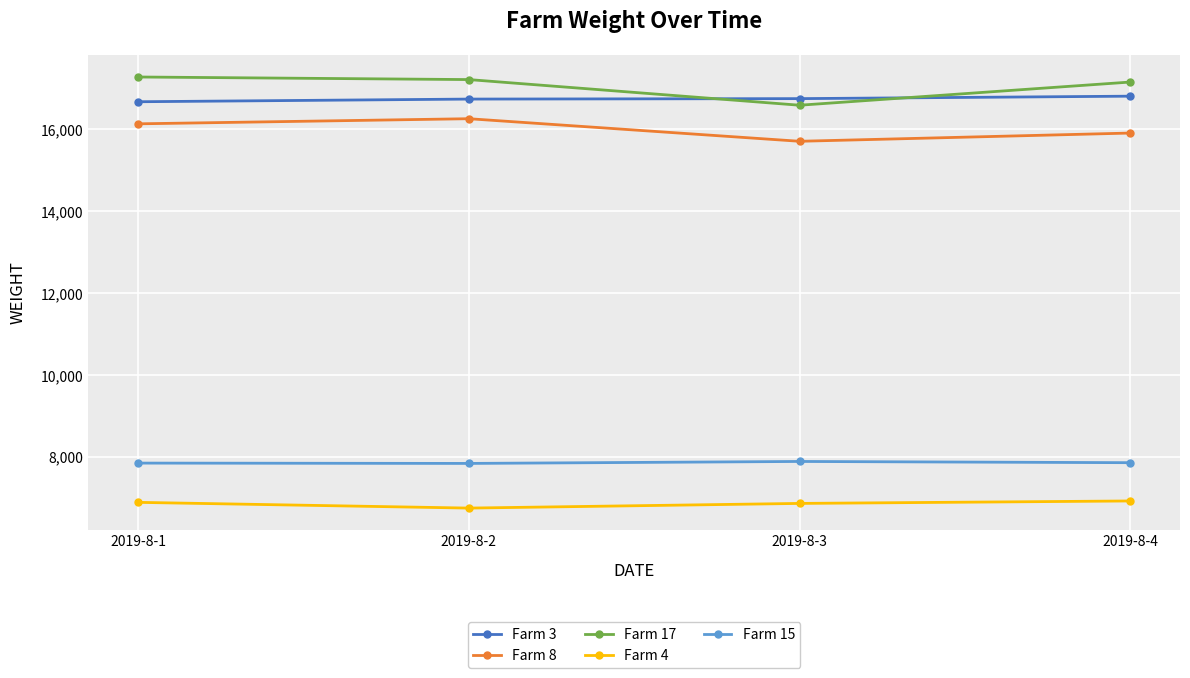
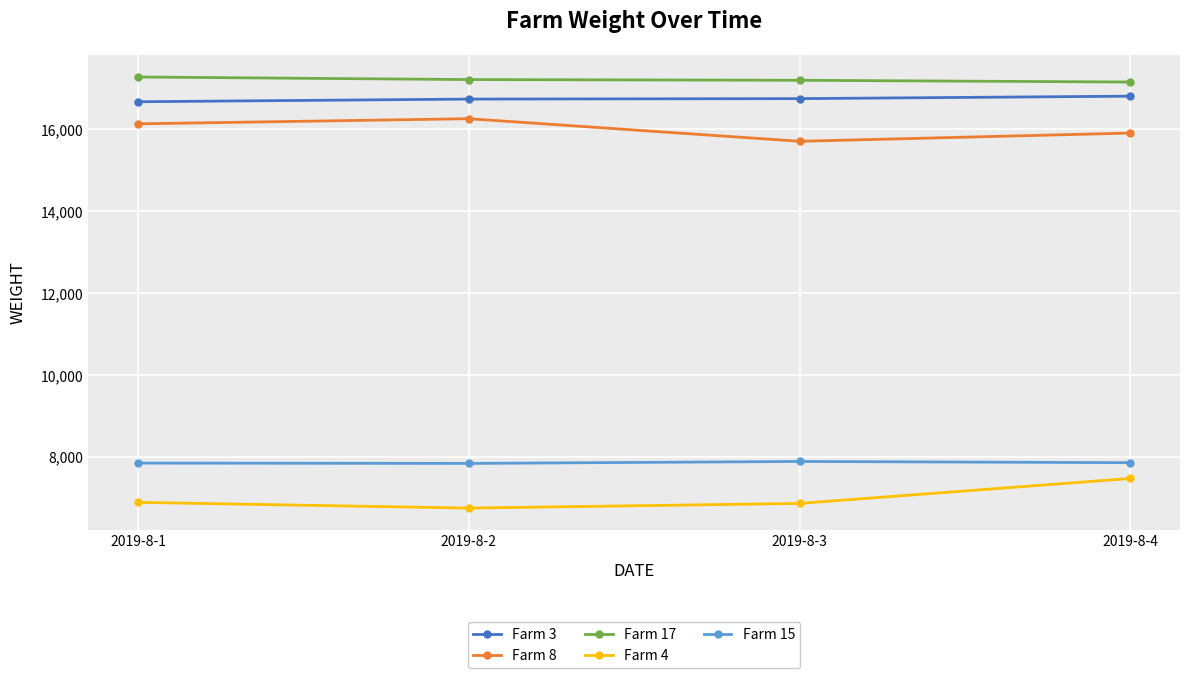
Farm 17, 2019-8-3: 16,600 -> 17,200
Farm 4, 2019-8-4: 6,900 -> 7,500
